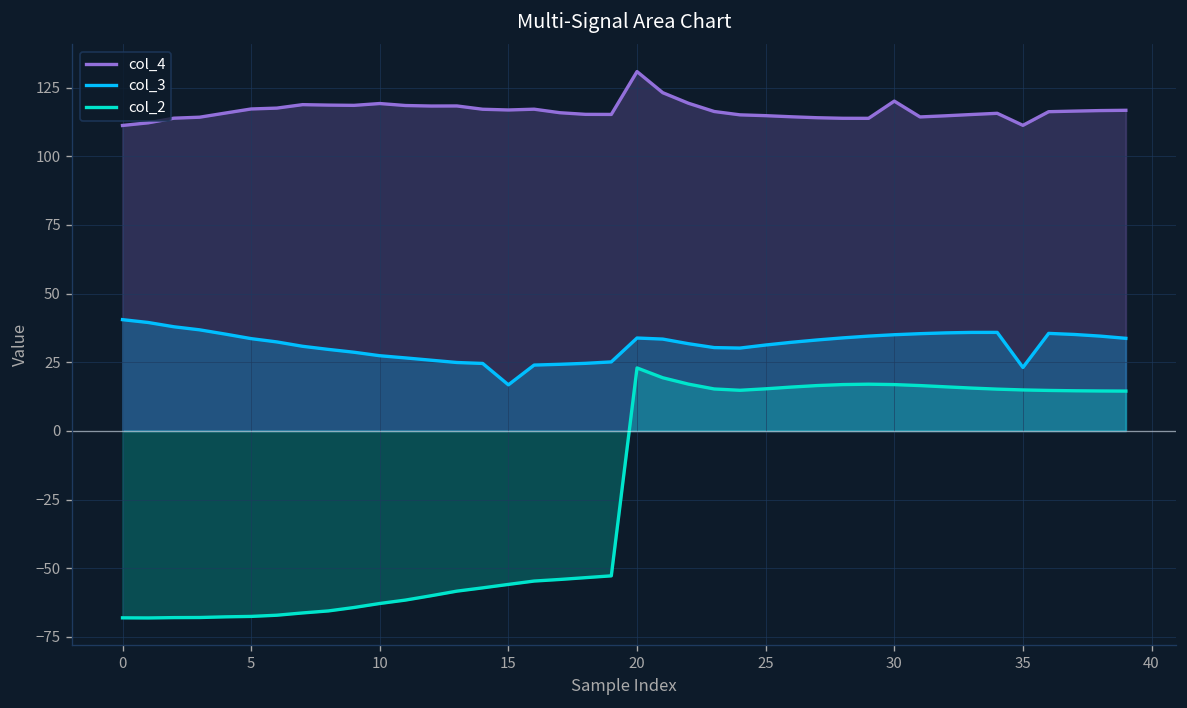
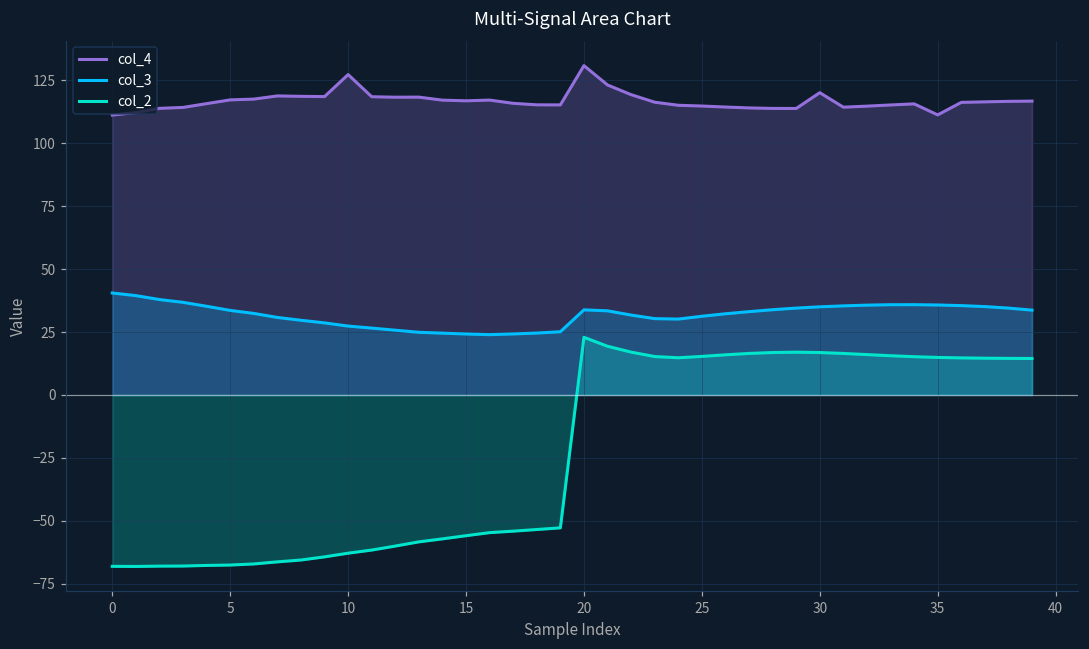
col_4, 10: 119 -> 127
col_3, 15: 17 -> 24
col_3, 35: 23 -> 36
